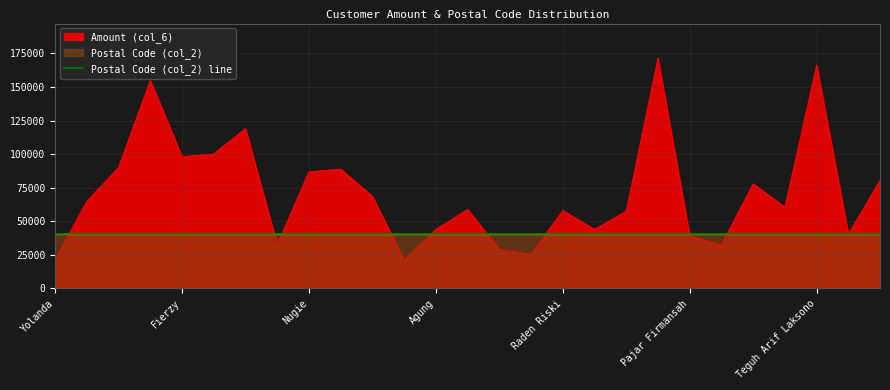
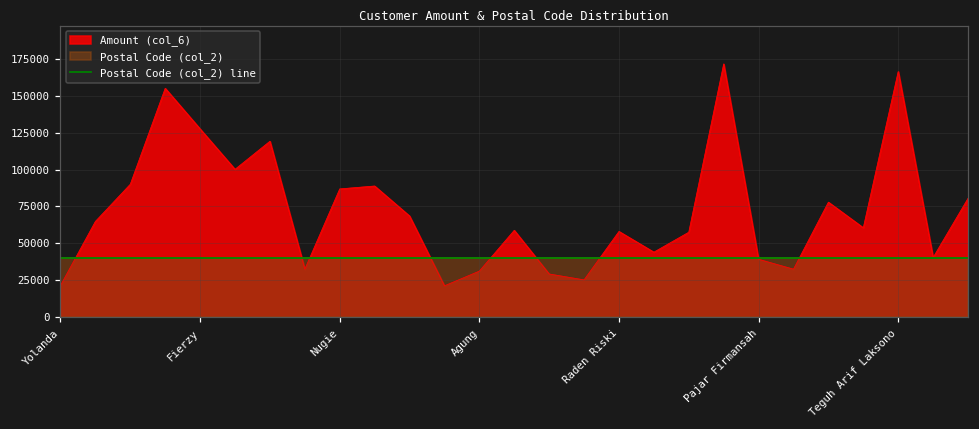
Amount (col_6), Fierzy: 98000 -> 128000
Amount (col_6), Agung: 44000 -> 31000
